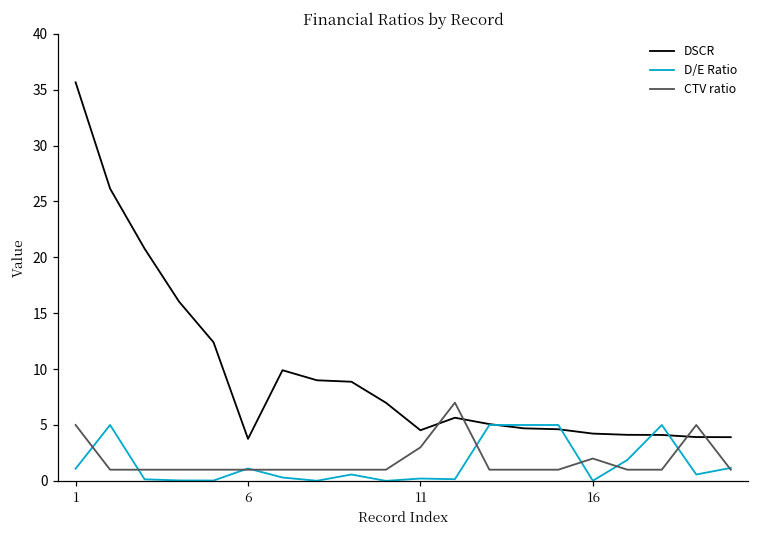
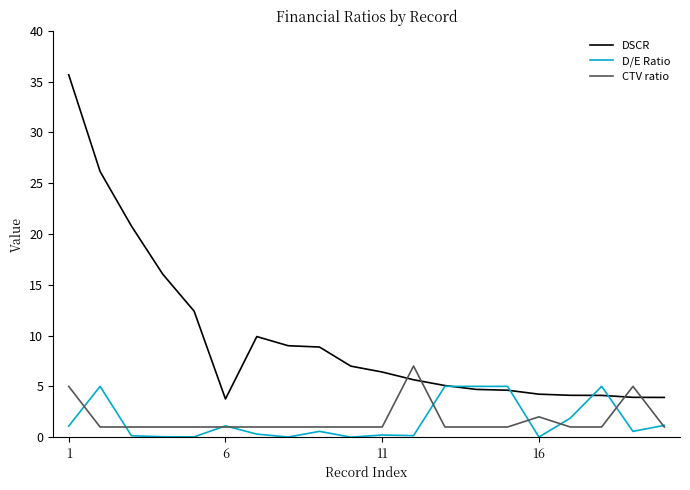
DSCR, 11: 4.5 -> 6.4
CTV ratio, 11: 3 -> 1
